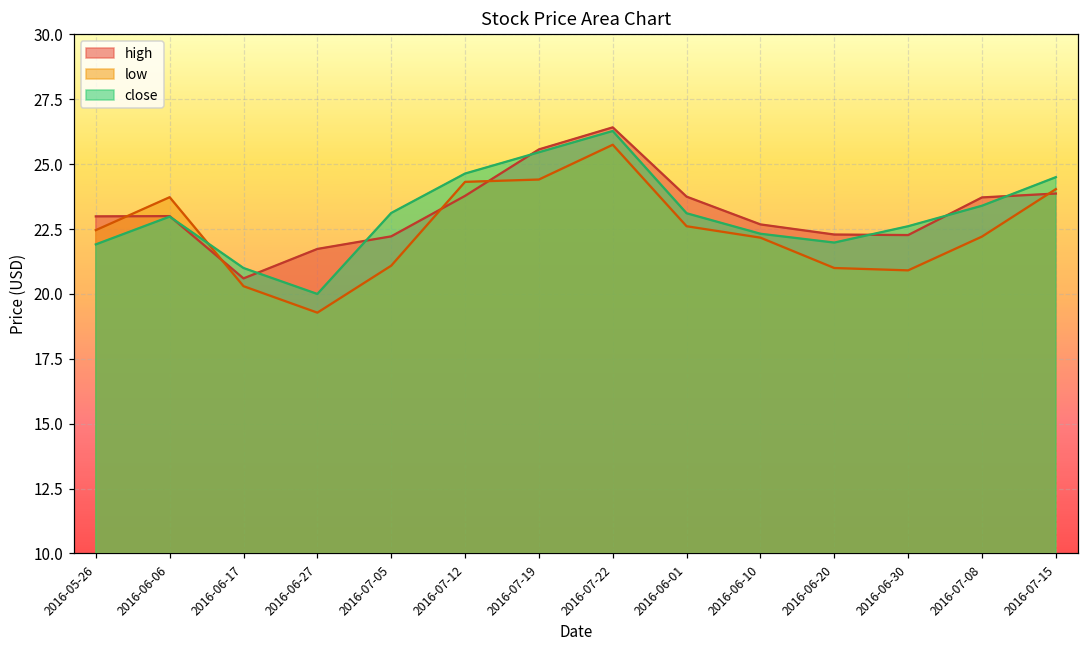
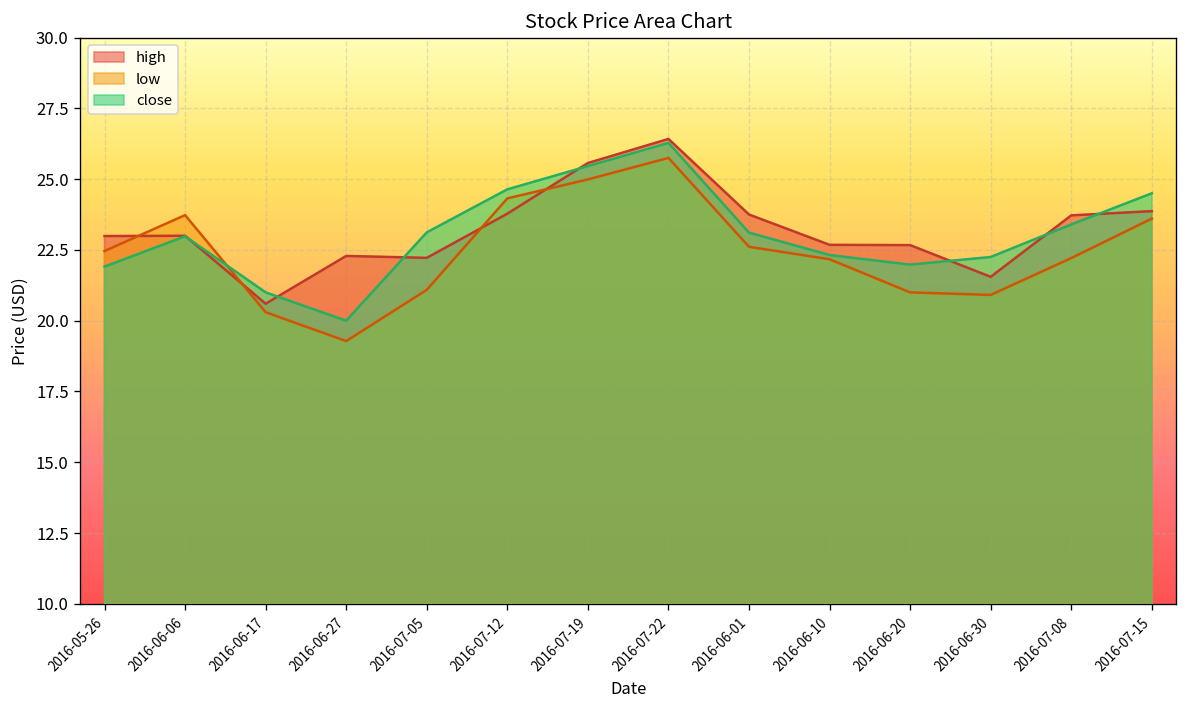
high, 2016-06-27: 21.7 -> 22.3
low, 2016-07-19: 24.4 -> 25.0
high, 2016-06-20: 22.3 -> 22.7
high, 2016-06-30: 22.3 -> 21.6
close, 2016-06-30: 22.6 -> 22.3
low, 2016-07-15: 24.0 -> 23.6
